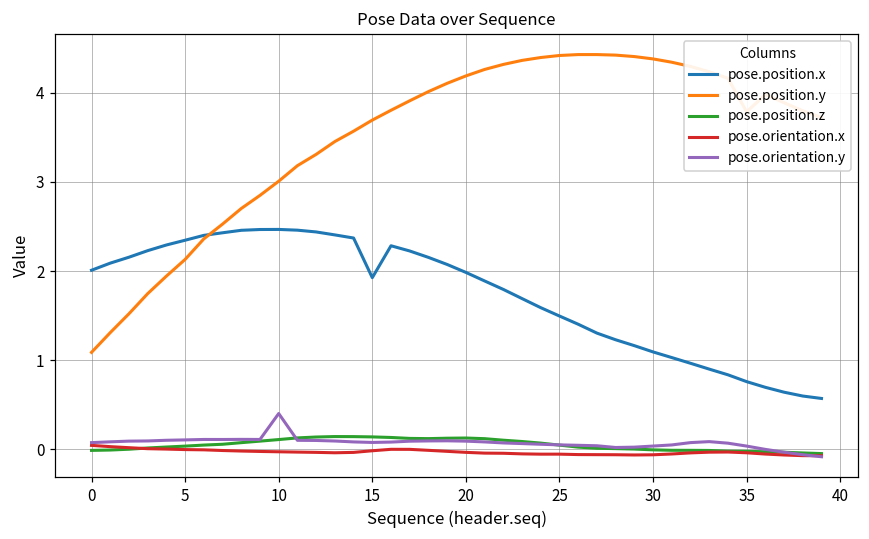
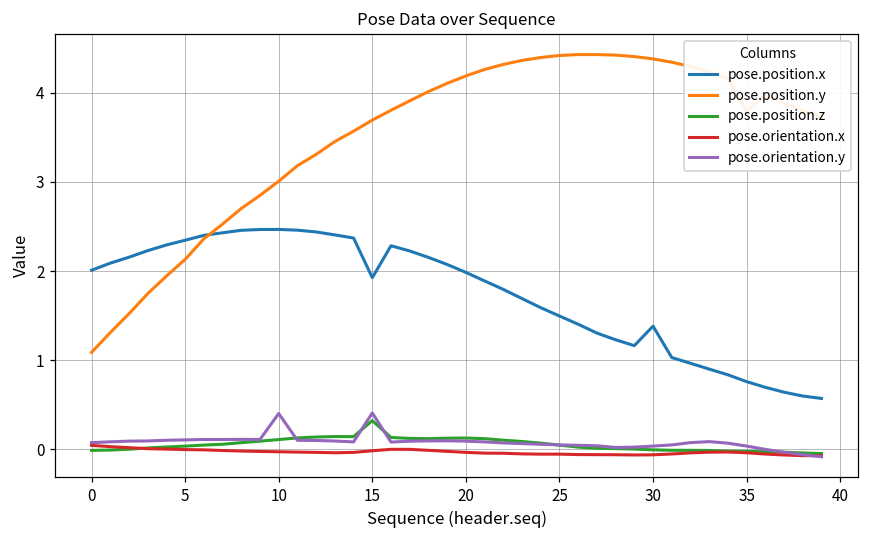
pose.position.z, 15: 0.1 -> 0.3
pose.orientation.y, 15: 0.1 -> 0.4
pose.position.x, 30: 1.1 -> 1.4
